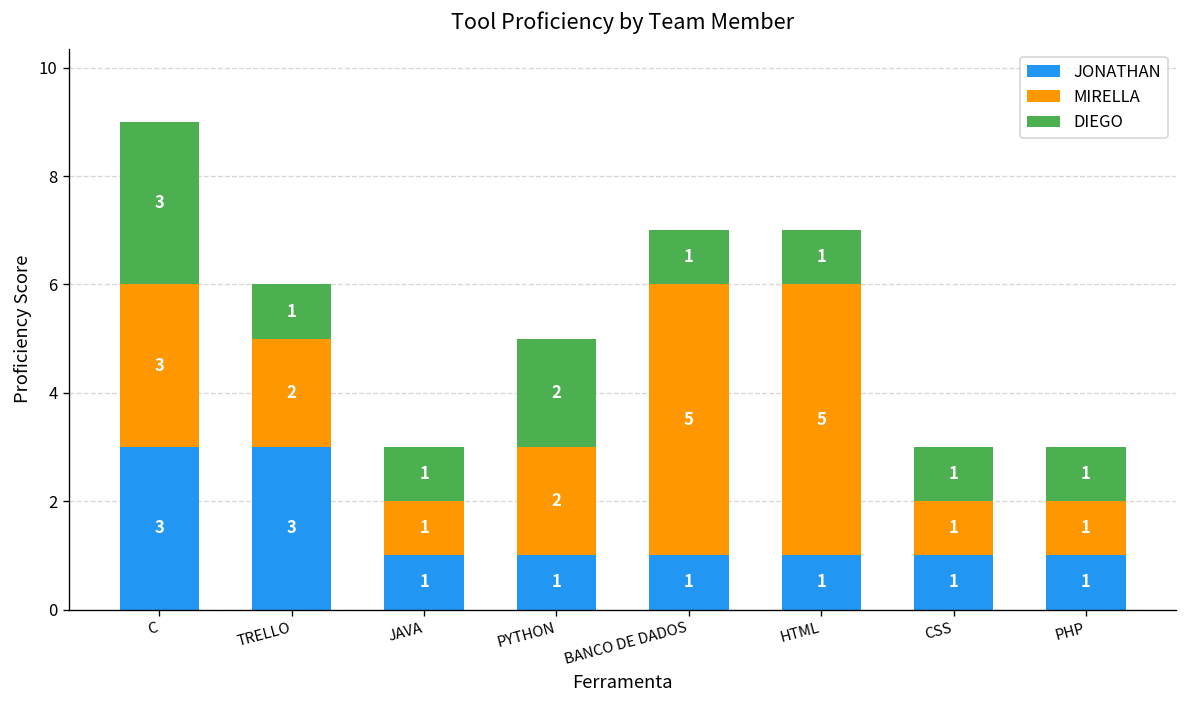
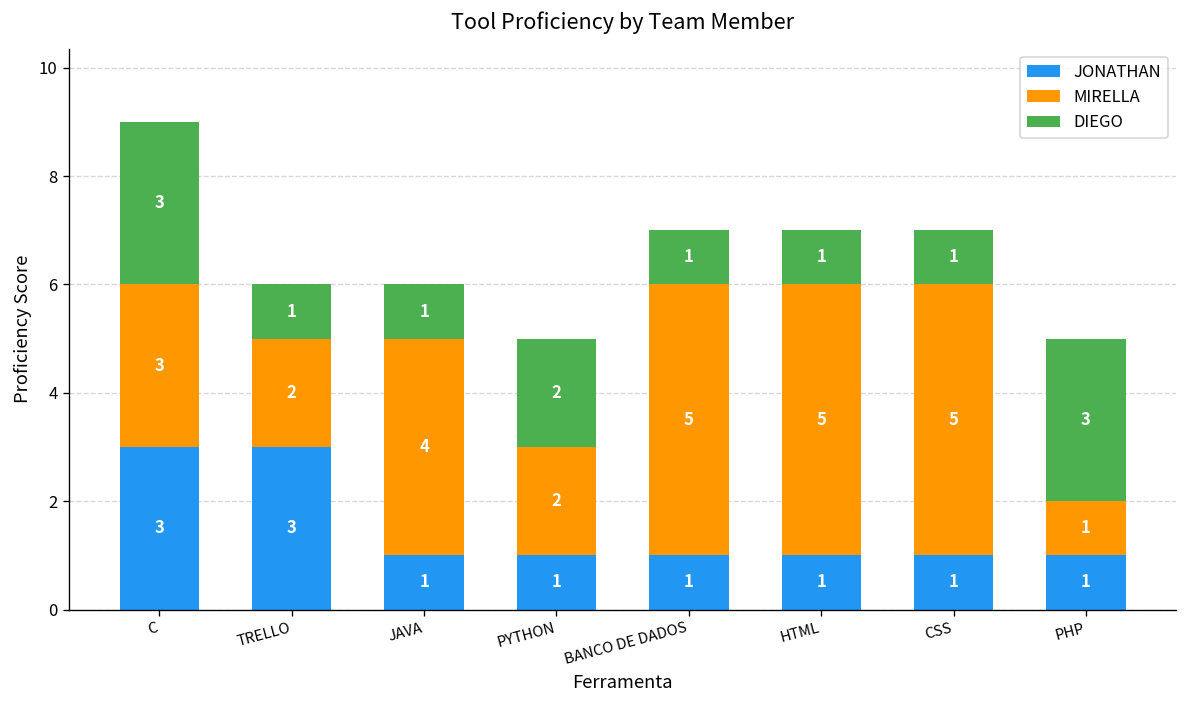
MIRELLA, JAVA: 1 -> 4
MIRELLA, CSS: 1 -> 5
DIEGO, PHP: 1 -> 3
